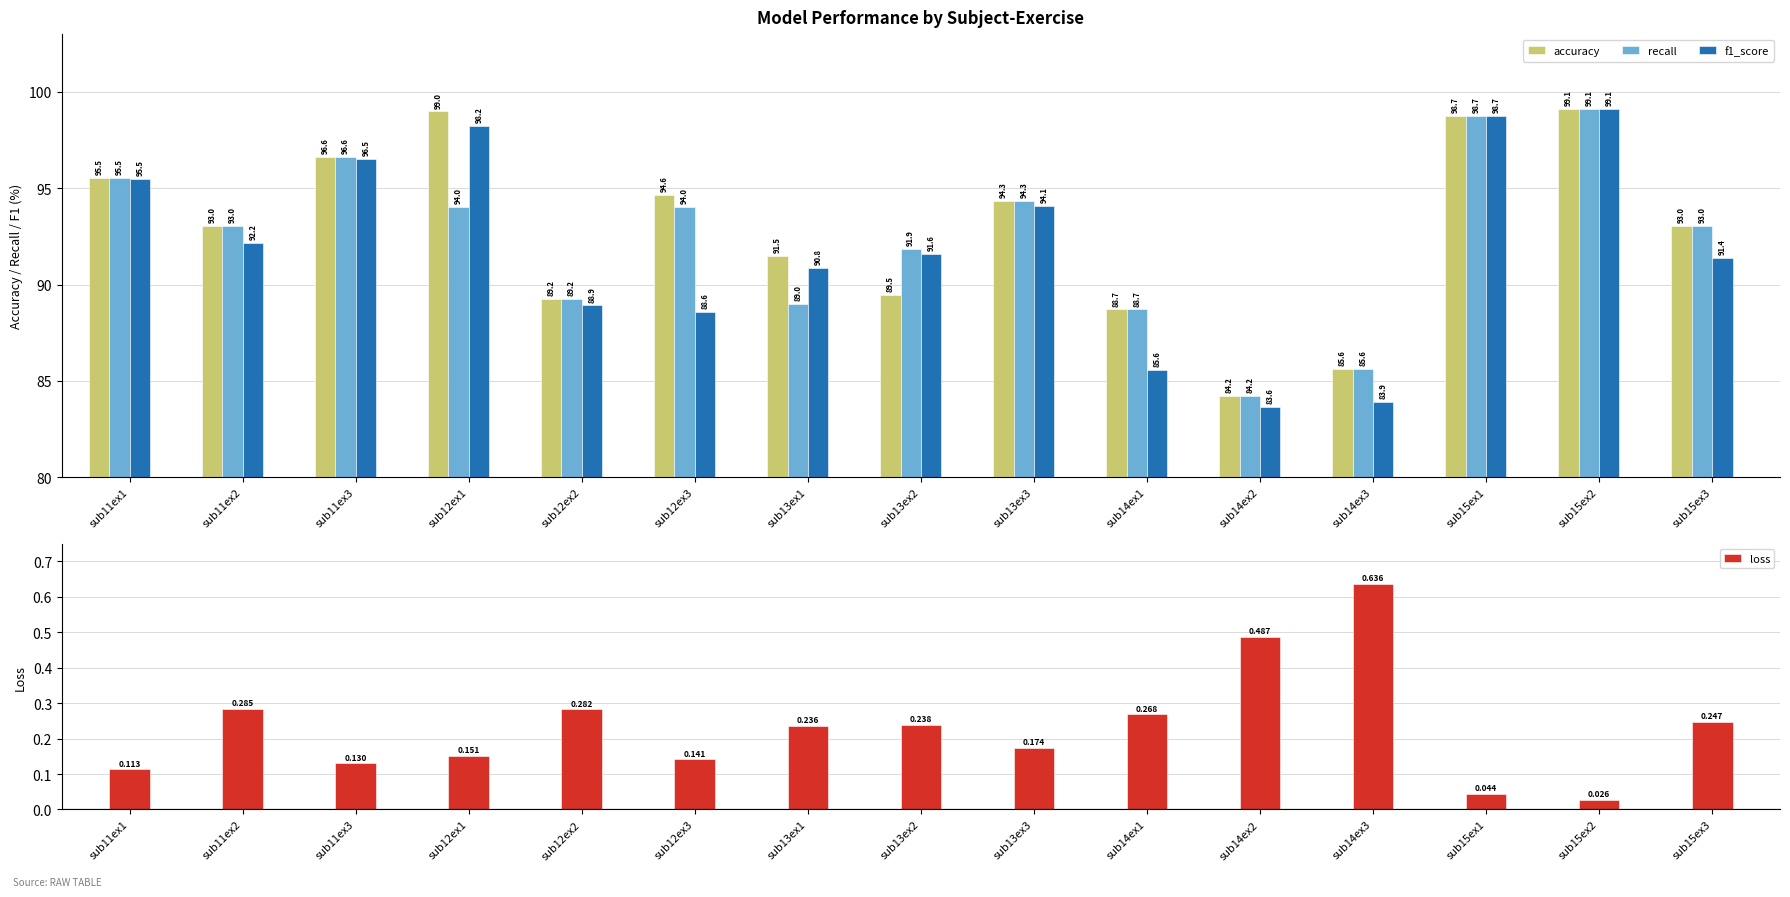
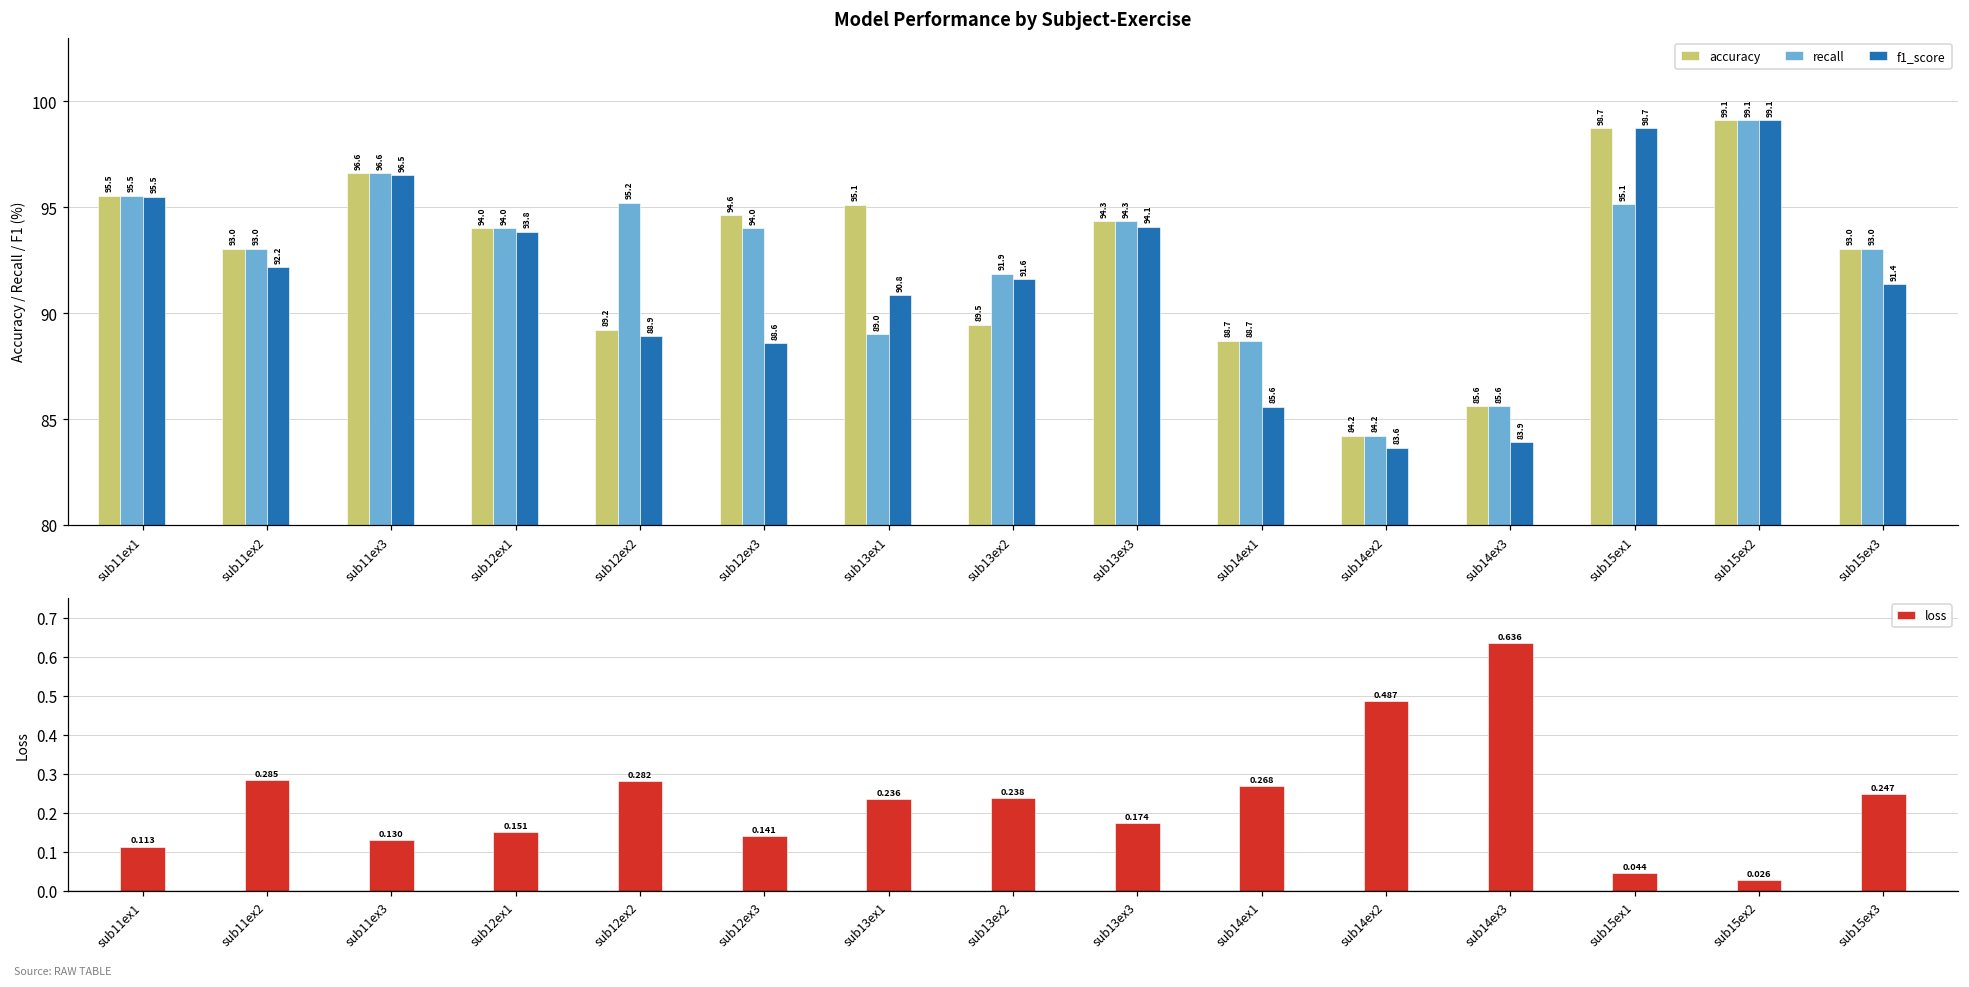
Model Performance by Subject-Exercise, accuracy, sub12ex1: 99.0 -> 94.0
Model Performance by Subject-Exercise, f1_score, sub12ex1: 98.2 -> 93.8
Model Performance by Subject-Exercise, recall, sub12ex2: 89.2 -> 95.2
Model Performance by Subject-Exercise, accuracy, sub13ex1: 91.5 -> 95.1
Model Performance by Subject-Exercise, recall, sub15ex1: 98.7 -> 95.1
